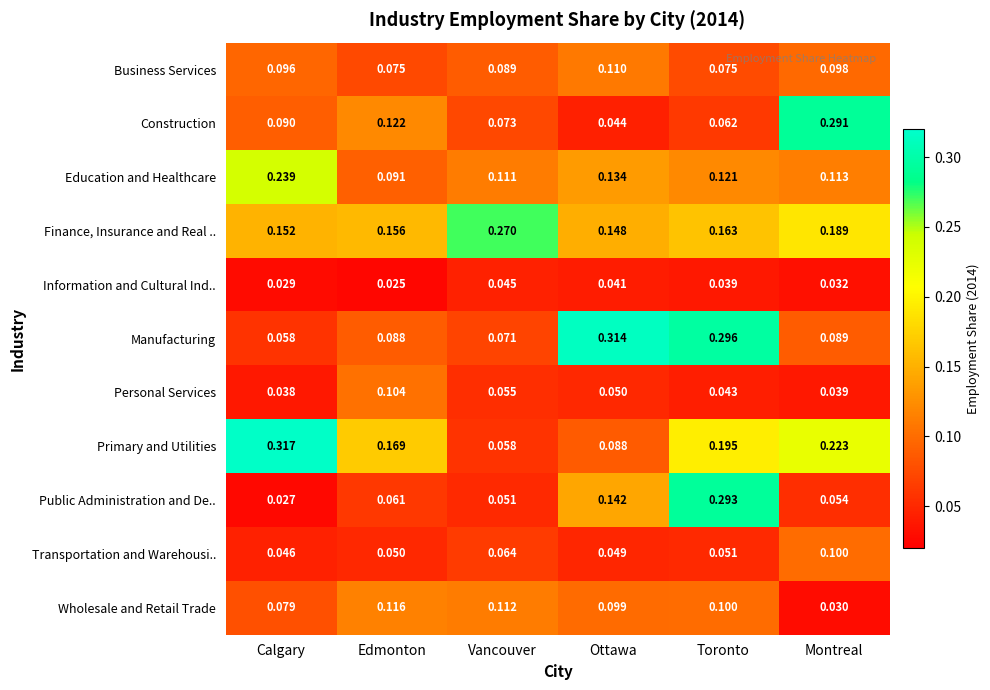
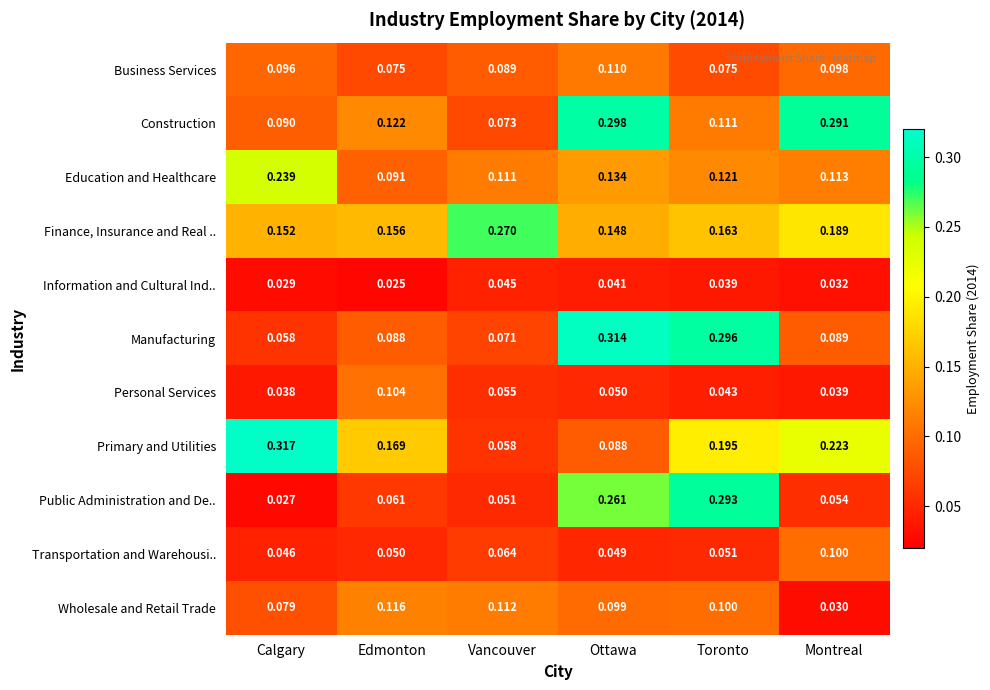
Construction, Ottawa: 0.044 -> 0.298
Construction, Toronto: 0.062 -> 0.111
Public Administration and De.., Ottawa: 0.142 -> 0.261
